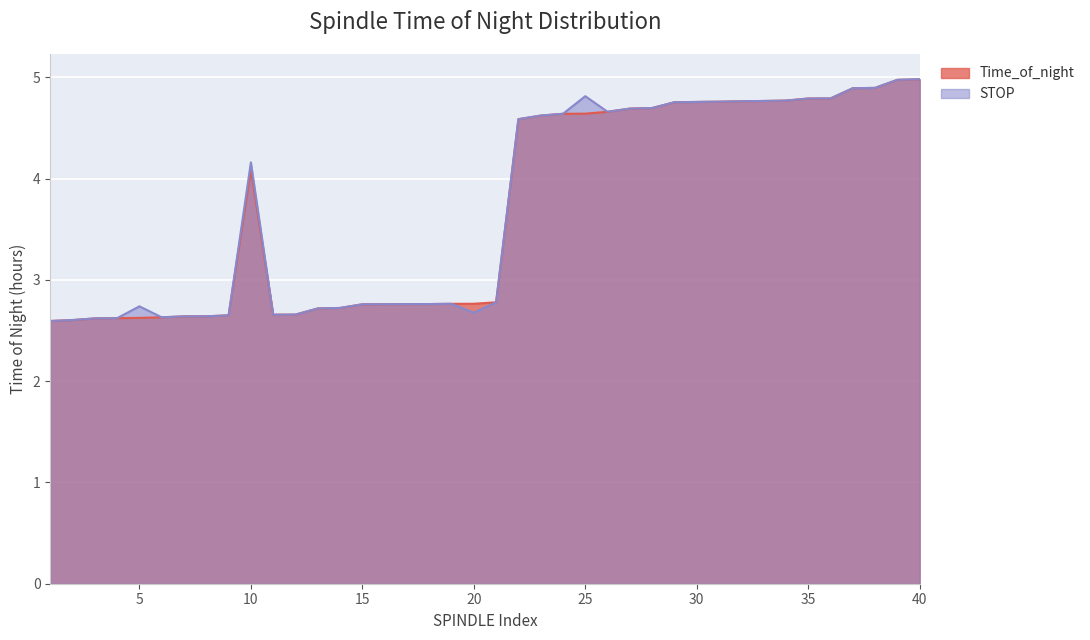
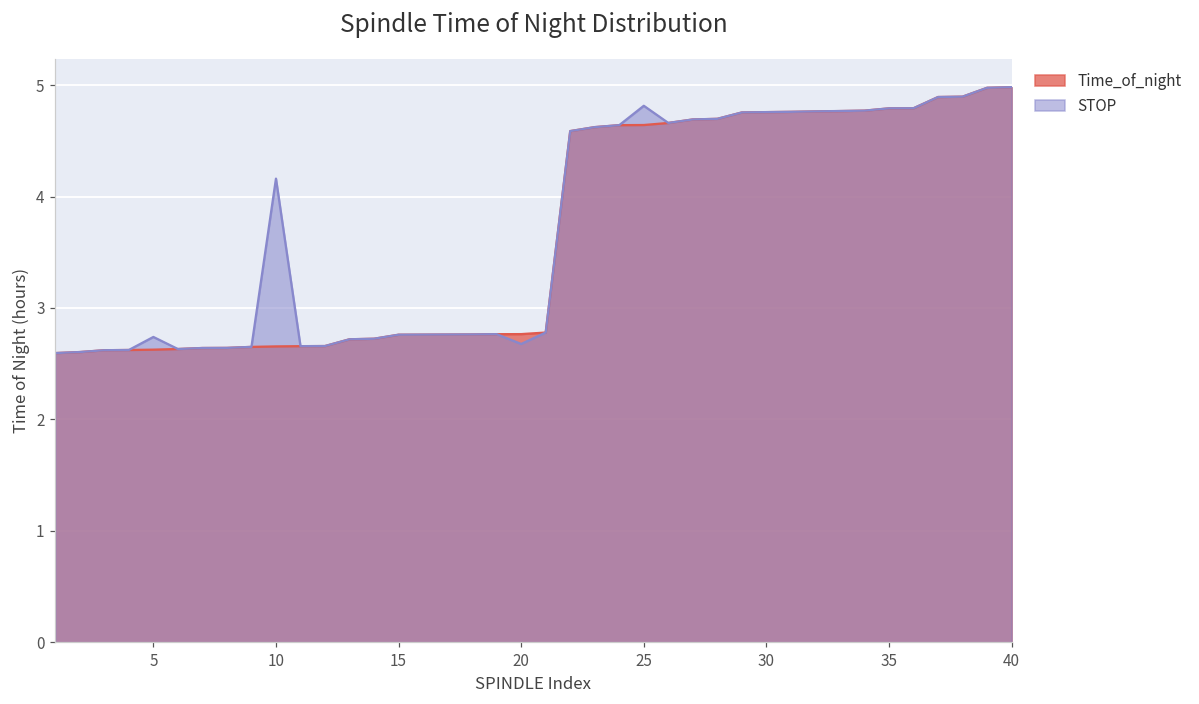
Time_of_night, 10: 4.09 -> 2.65
